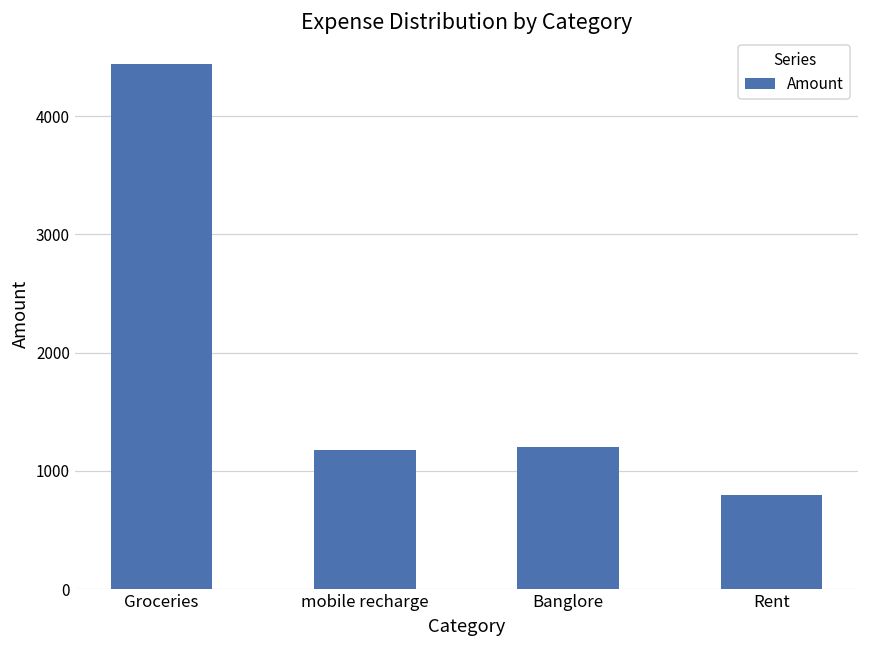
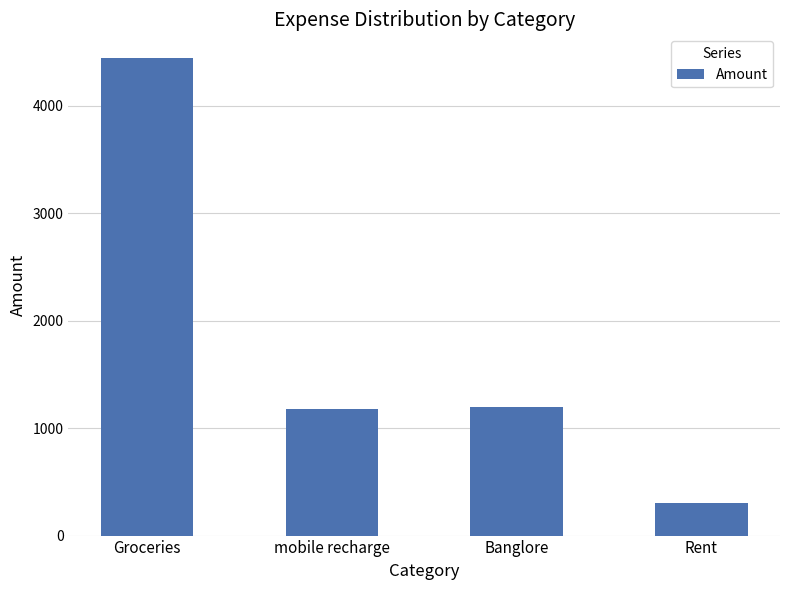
Rent: 790 -> 300
